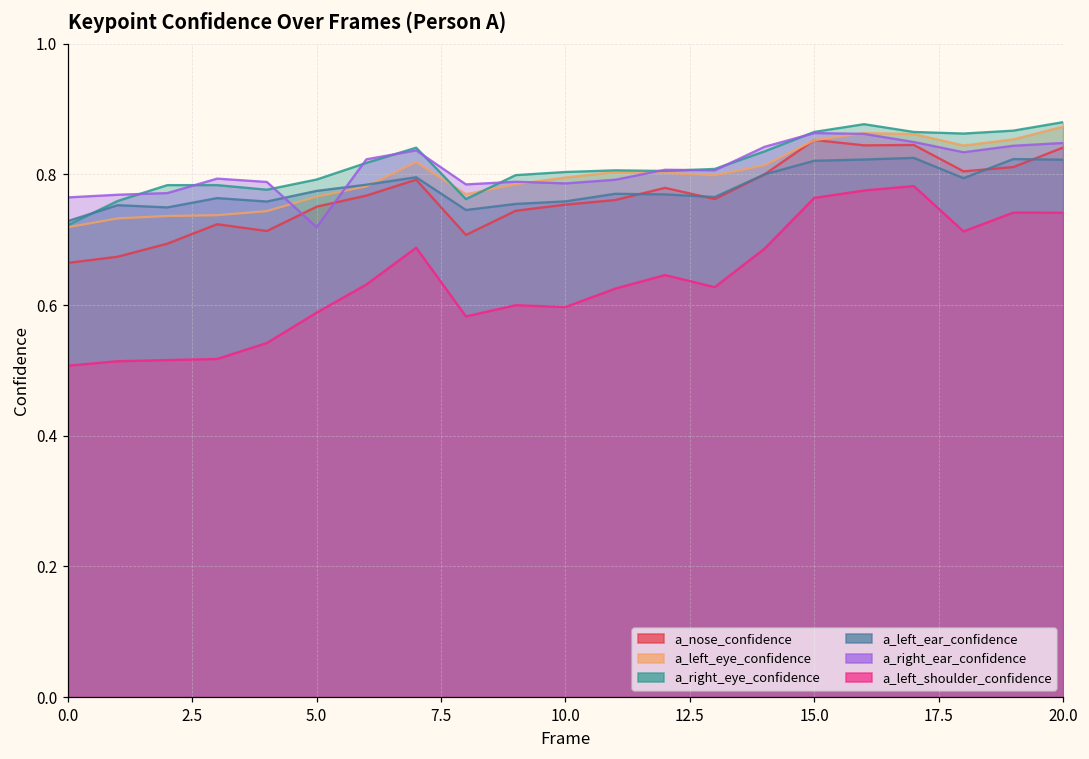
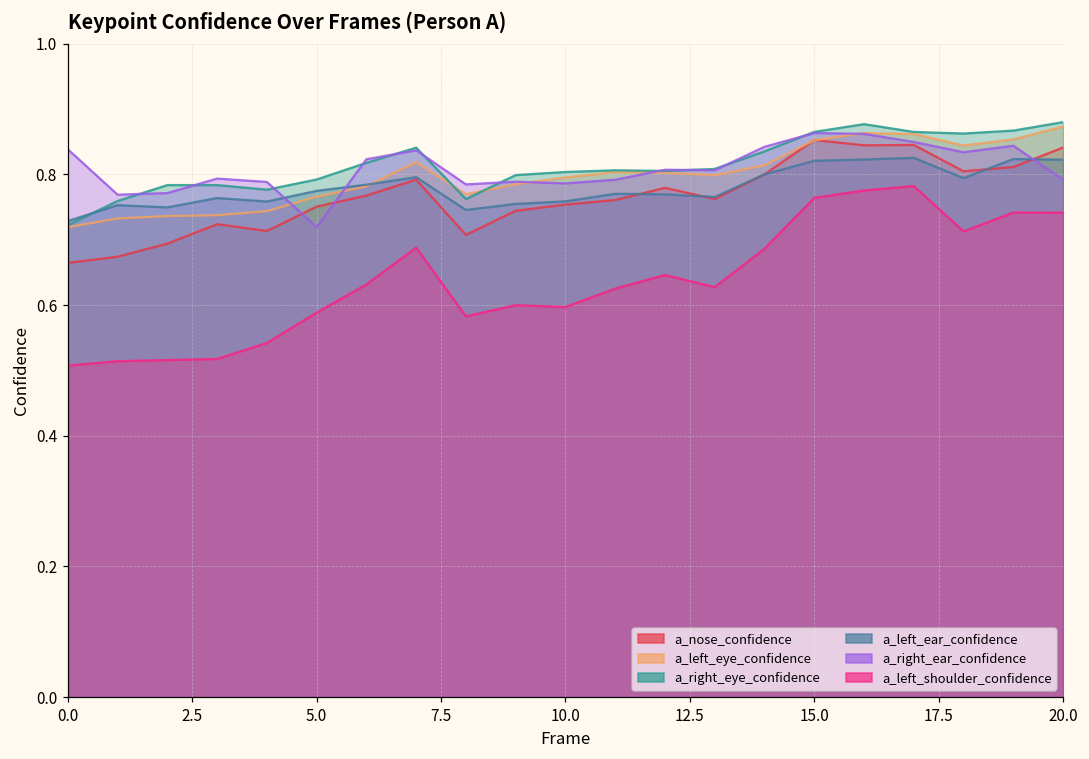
a_right_ear_confidence, 0.0: 0.76 -> 0.84
a_right_ear_confidence, 20.0: 0.85 -> 0.79
